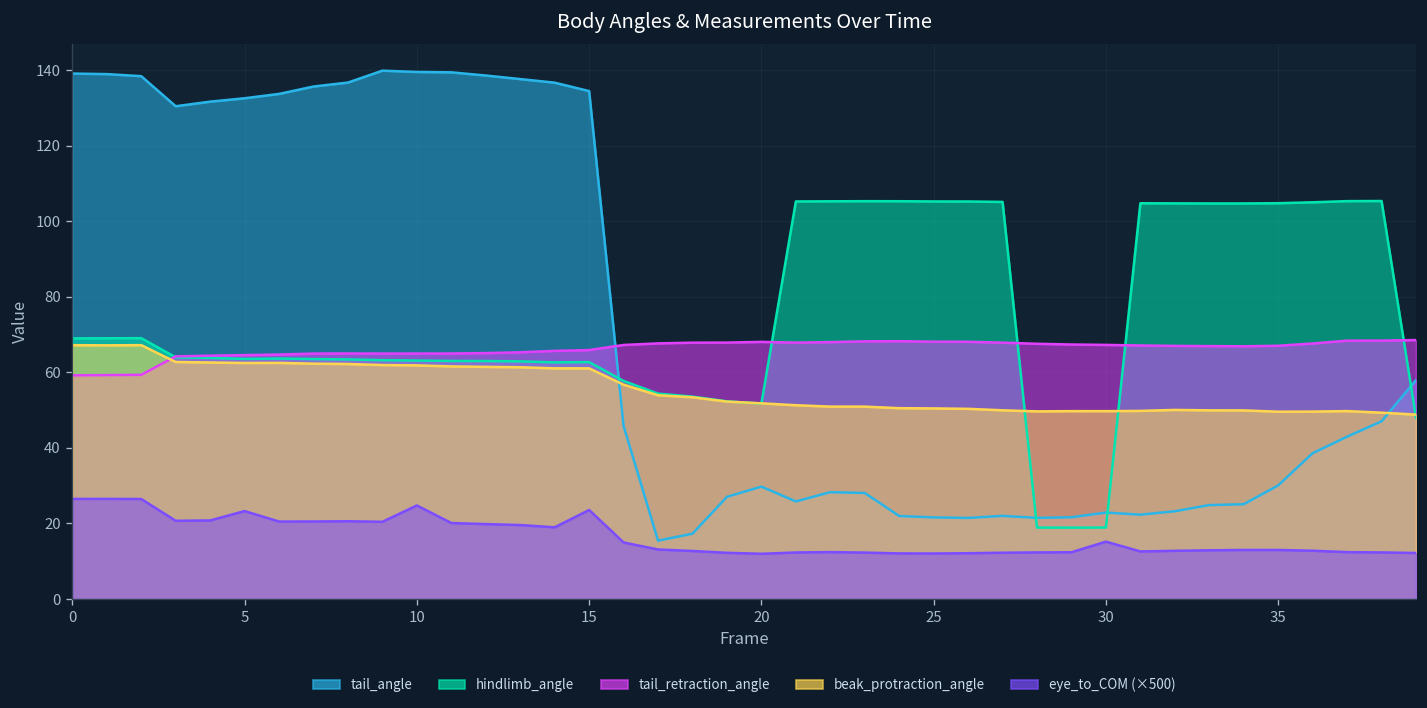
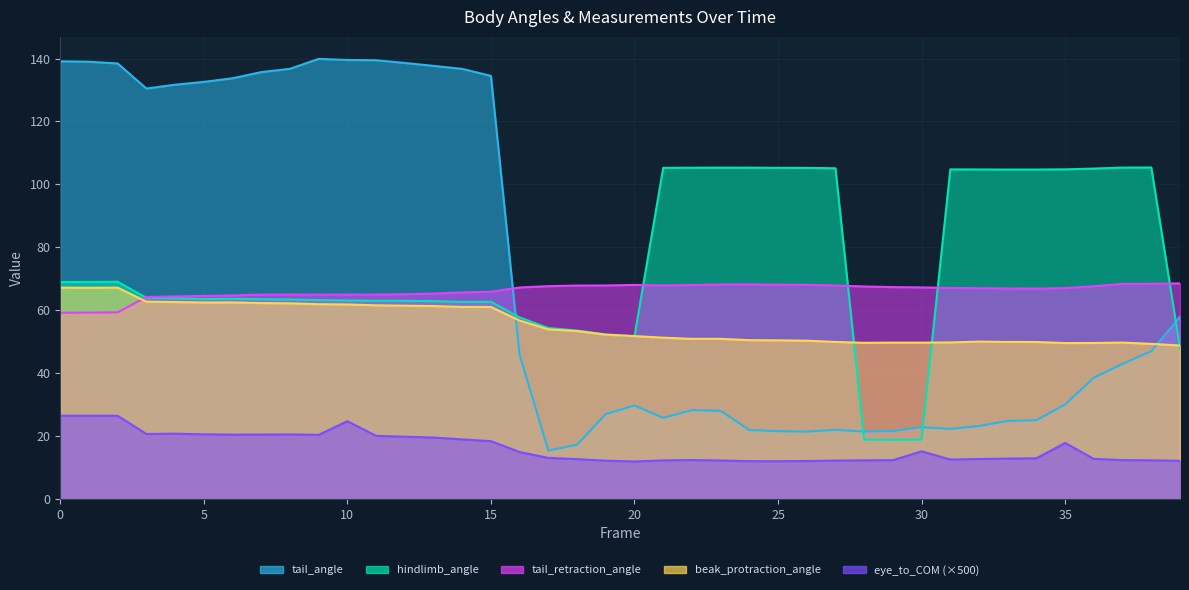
eye_to_COM (×500), 5: 23 -> 21
eye_to_COM (×500), 15: 24 -> 18
eye_to_COM (×500), 35: 13 -> 18
